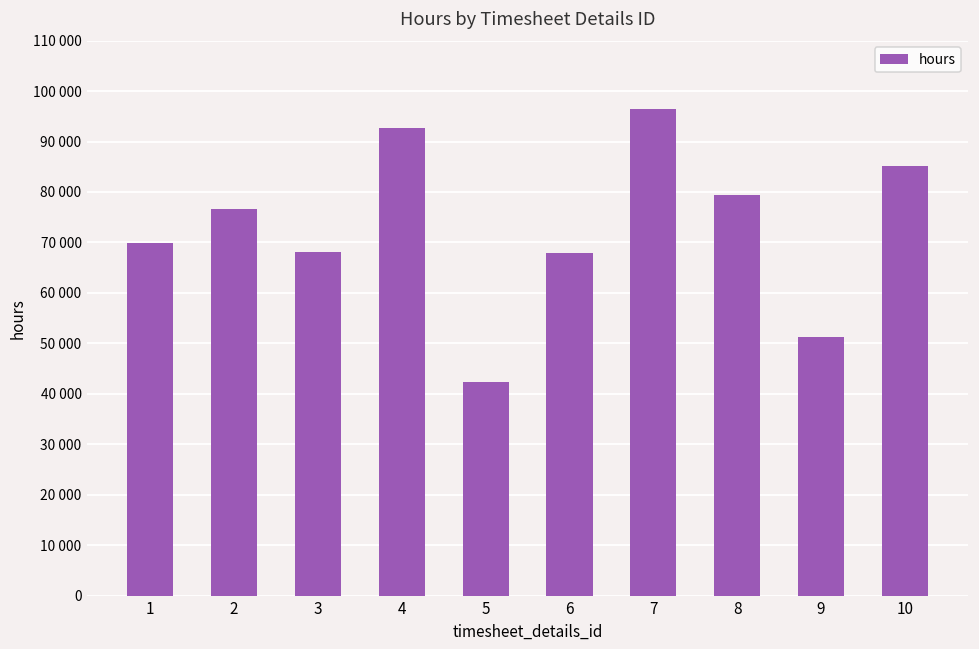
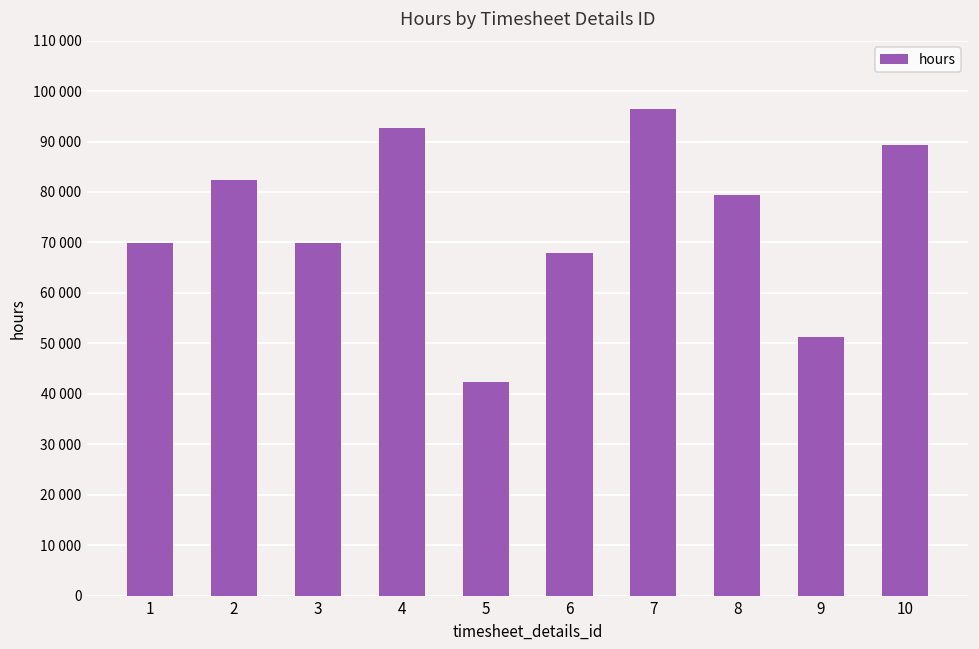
2: 77000 -> 82000
3: 68000 -> 70000
10: 85000 -> 89000
